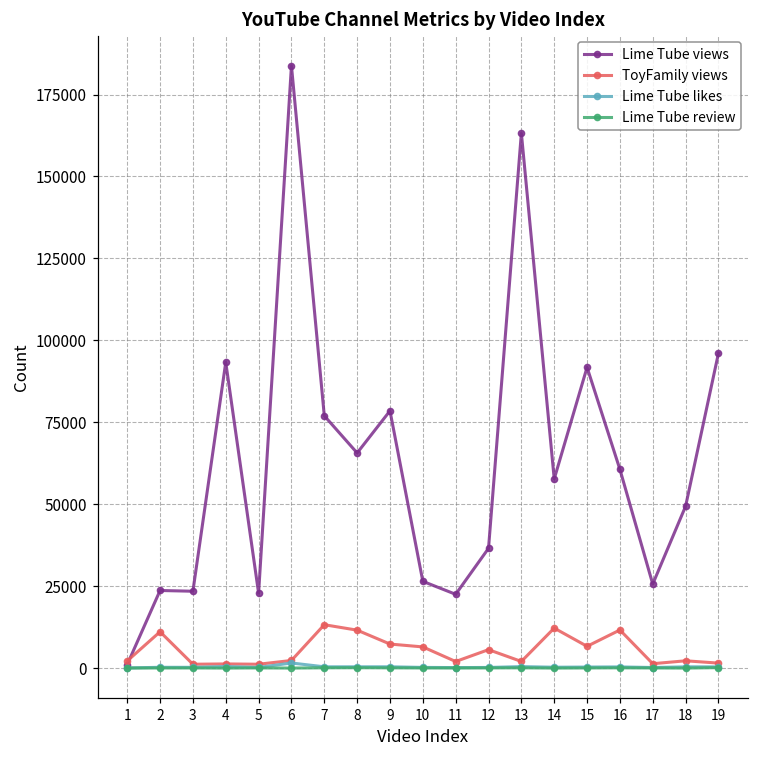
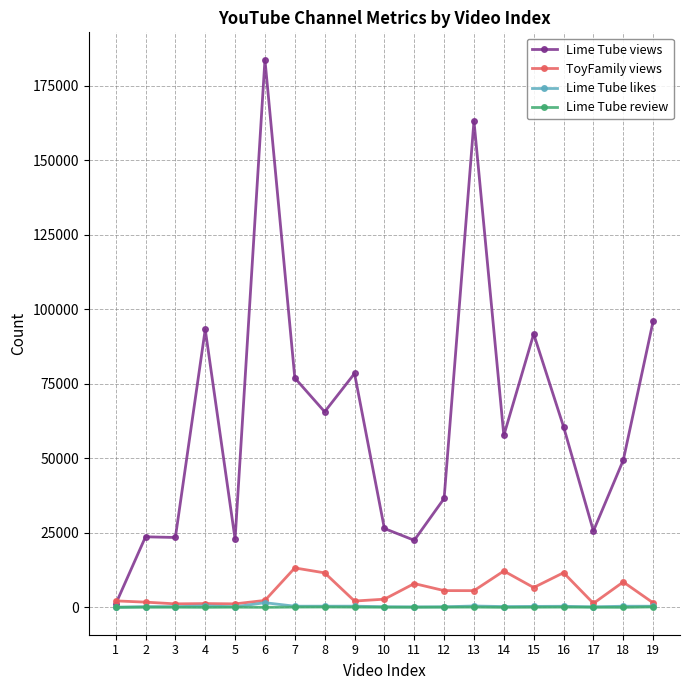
ToyFamily views, 2: 11000 -> 2000
ToyFamily views, 9: 7000 -> 2000
ToyFamily views, 10: 6000 -> 3000
ToyFamily views, 11: 2000 -> 8000
ToyFamily views, 13: 2000 -> 6000
ToyFamily views, 18: 2000 -> 9000
